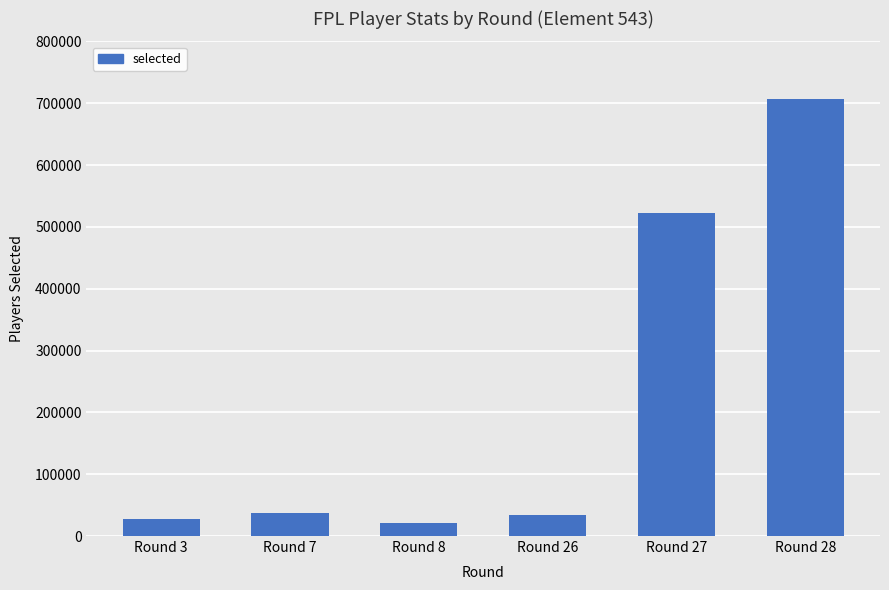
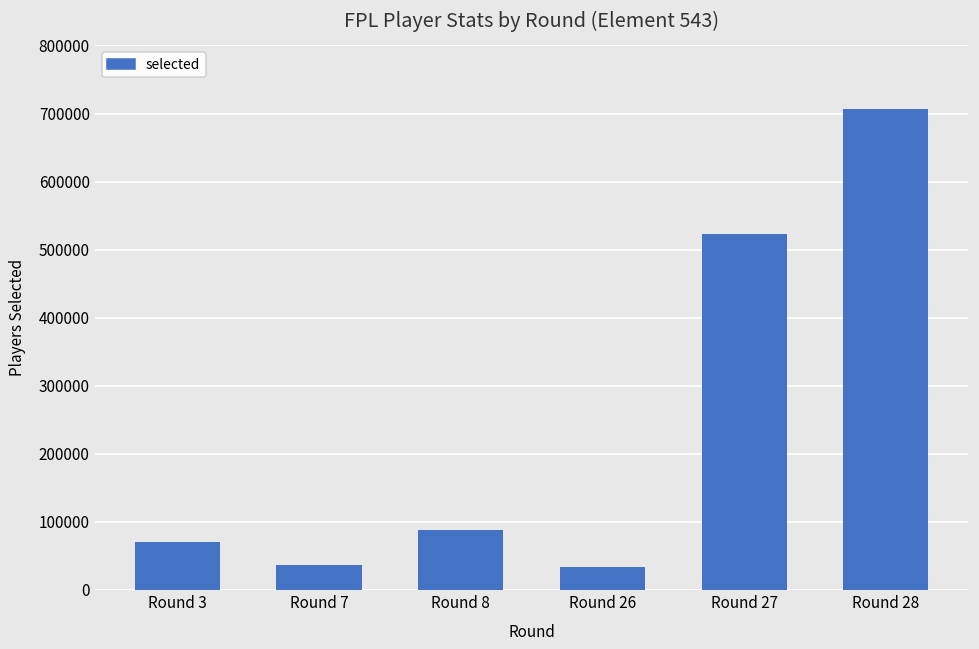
Round 3: 30000 -> 70000
Round 8: 20000 -> 90000
